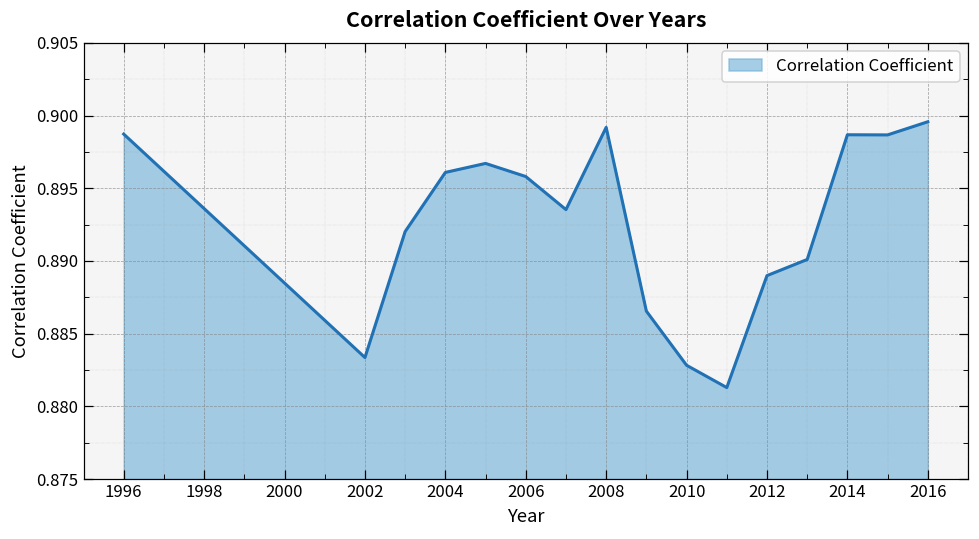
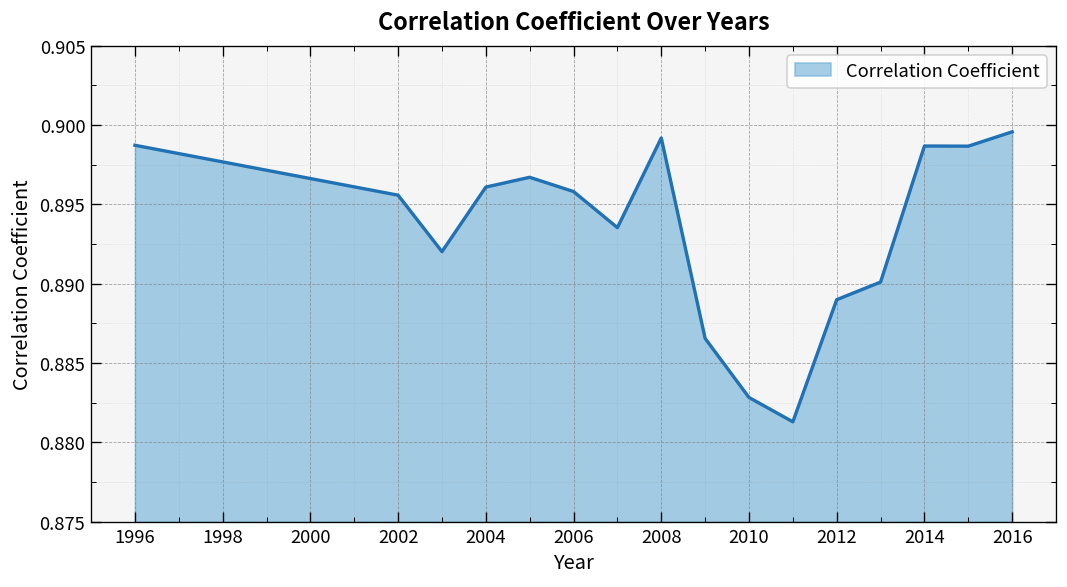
2002: 0.8834 -> 0.8956
